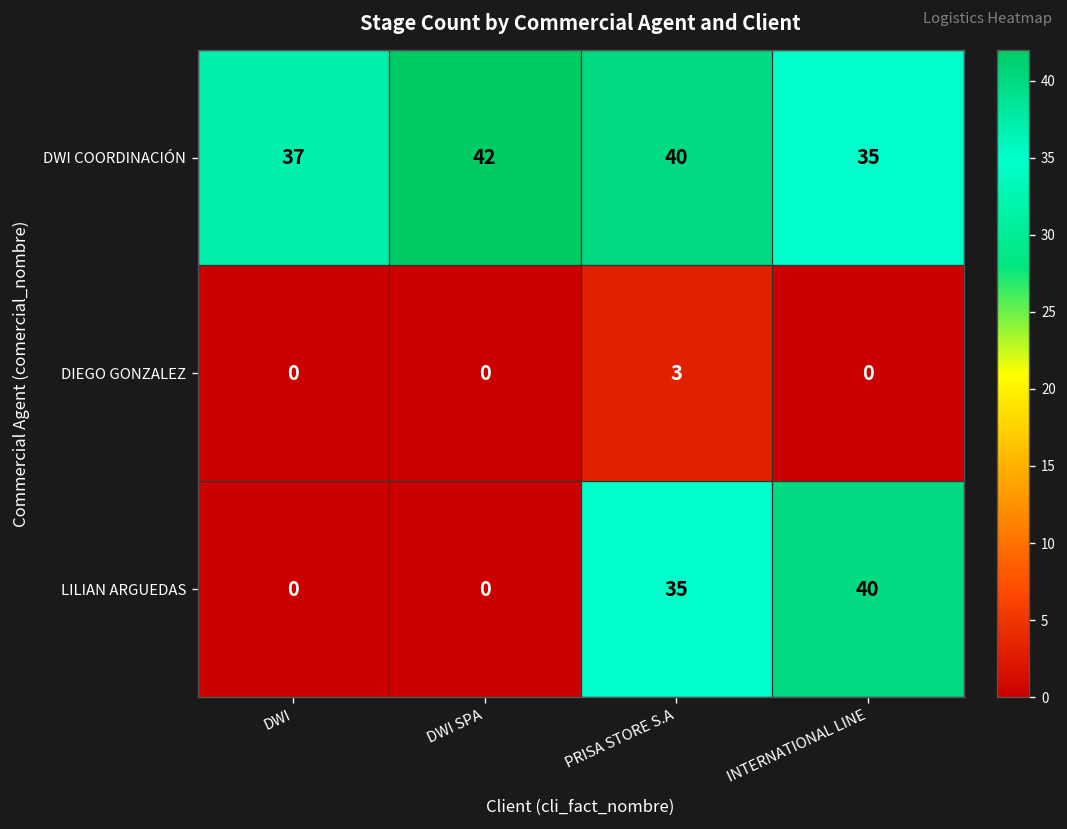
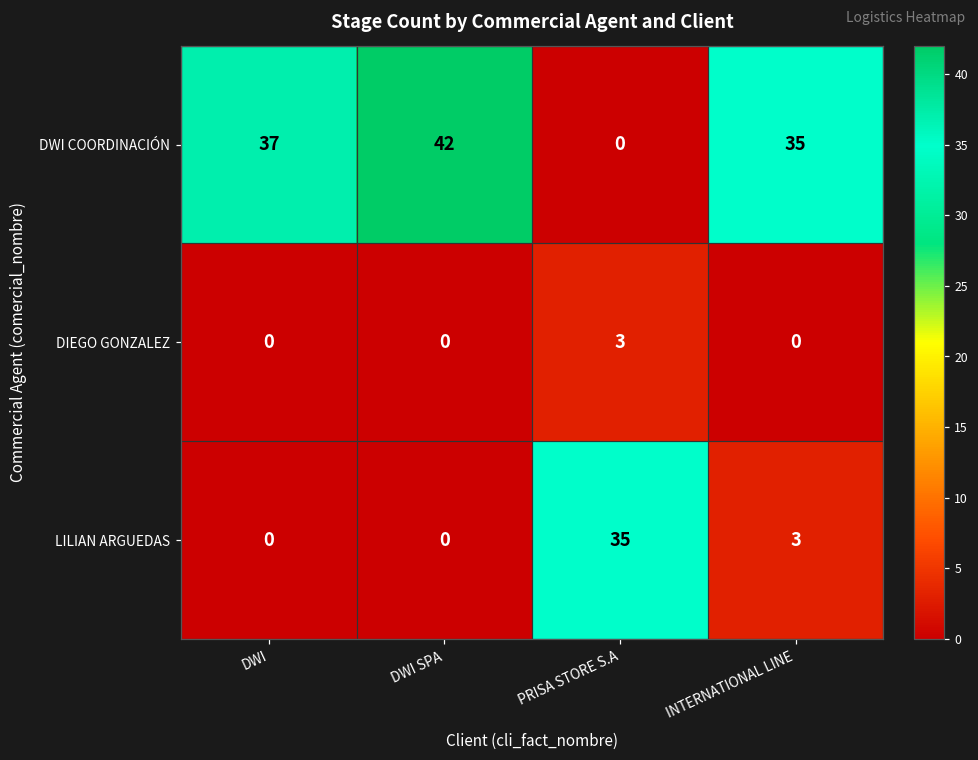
DWI COORDINACIÓN, PRISA STORE S.A: 40 -> 0
LILIAN ARGUEDAS, INTERNATIONAL LINE: 40 -> 3
